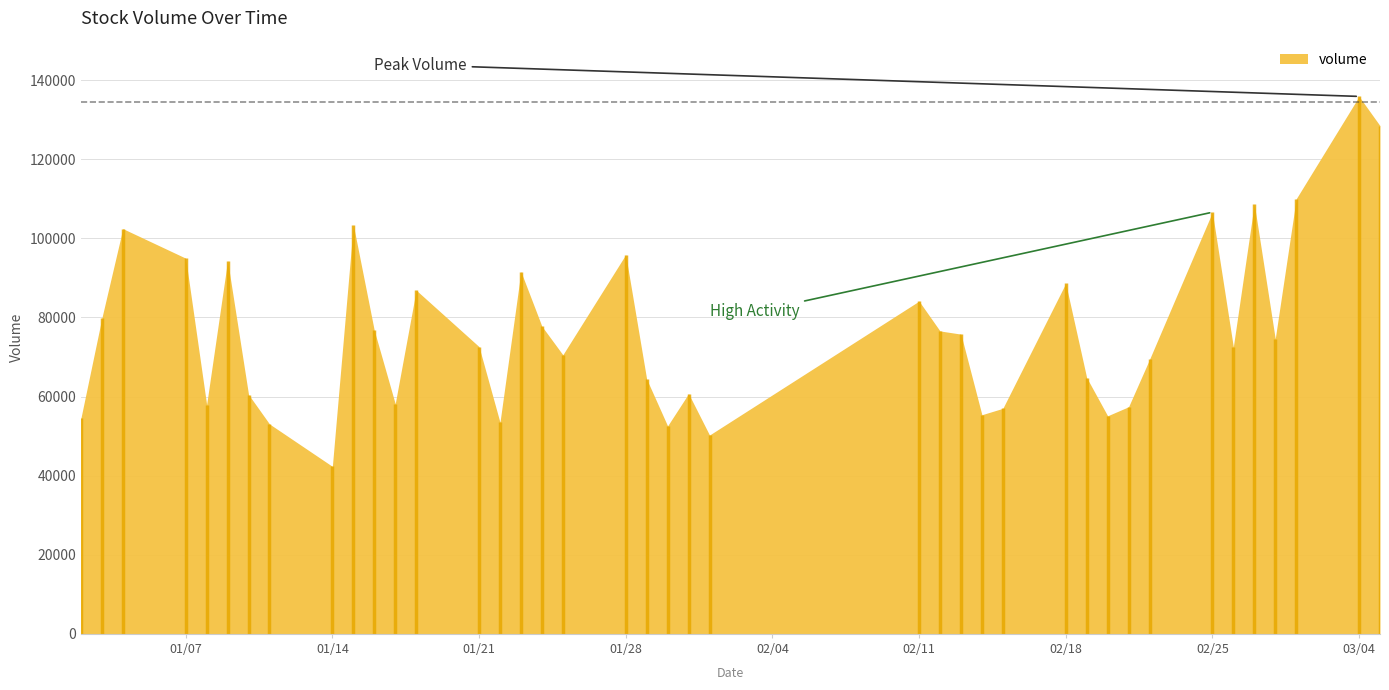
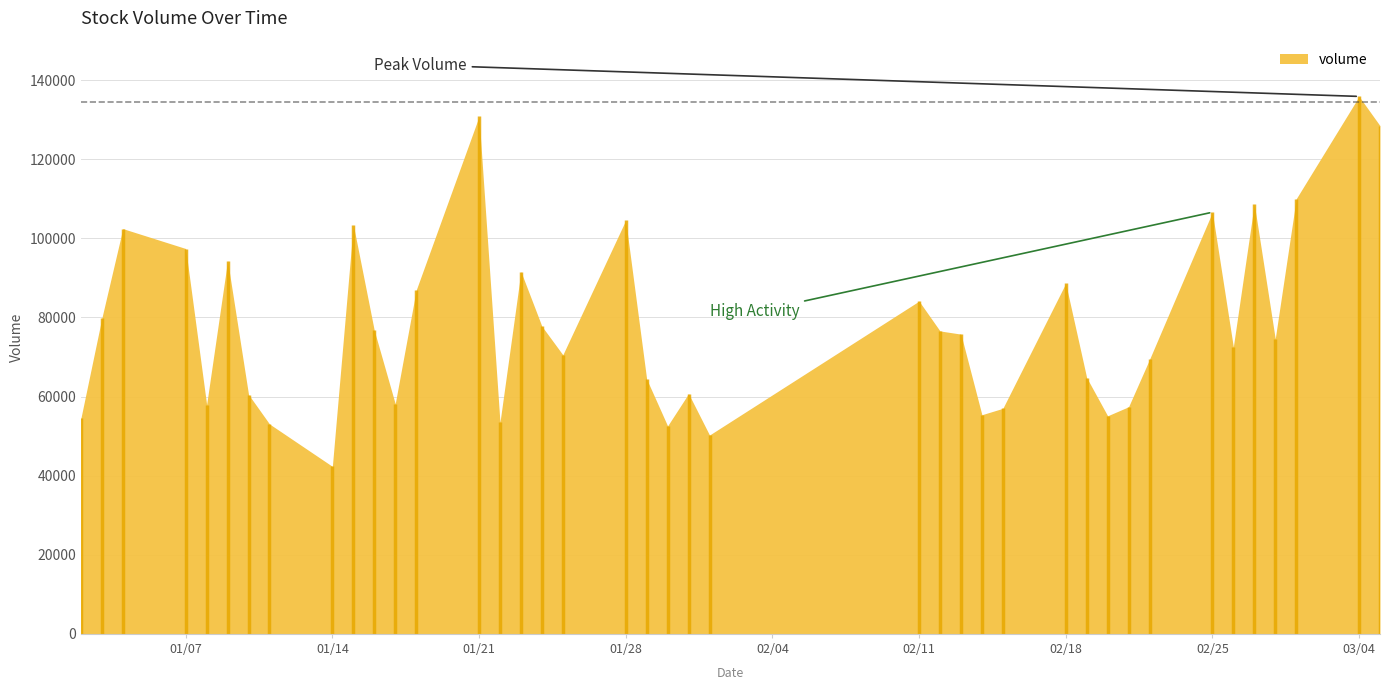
01/07: 95000 -> 97000
01/21: 73000 -> 131000
01/28: 96000 -> 105000
